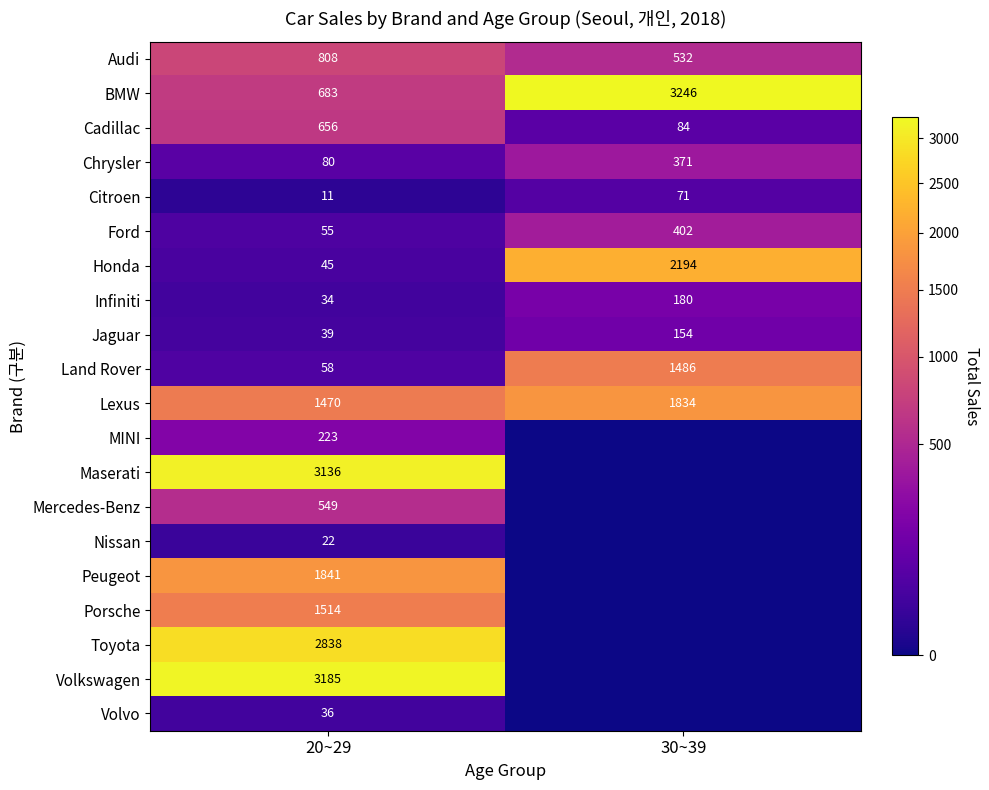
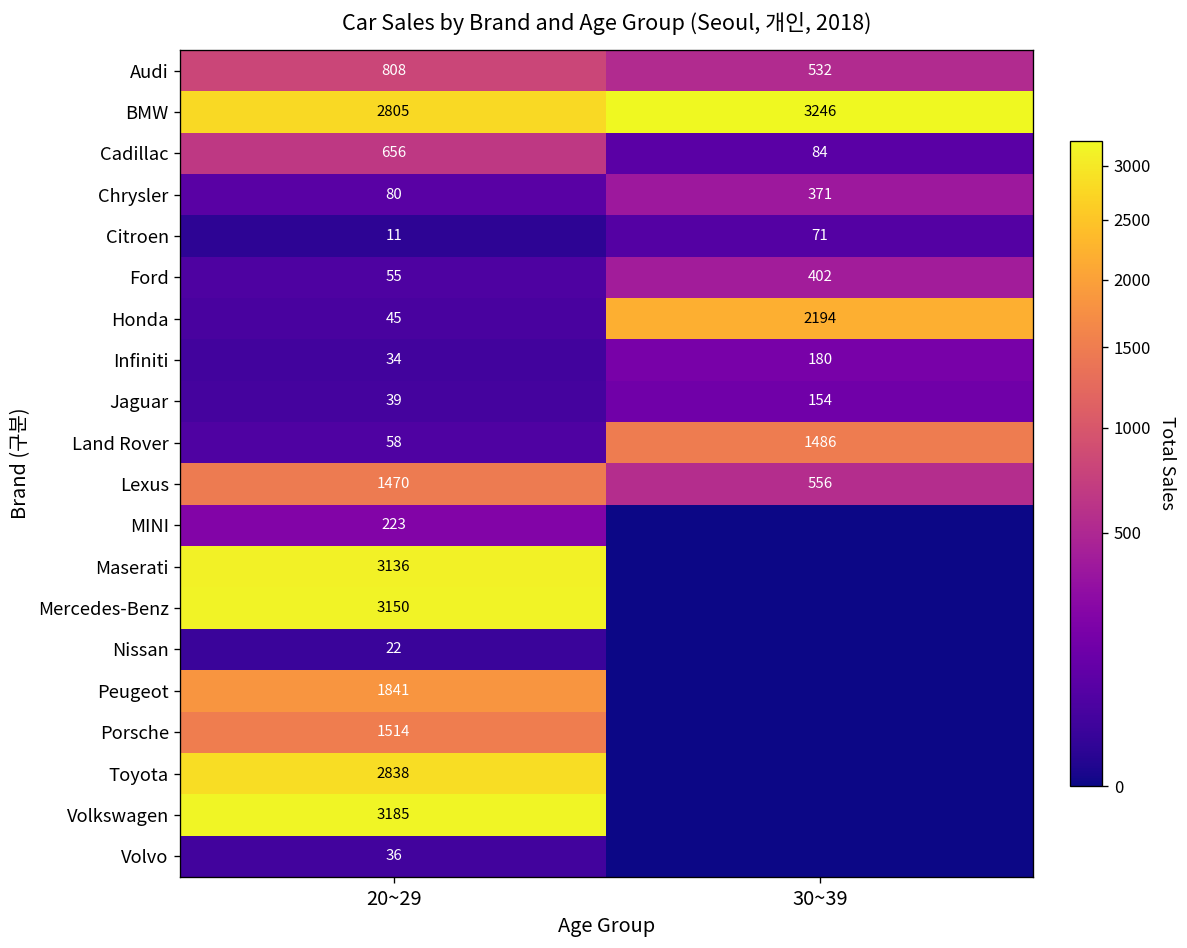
BMW, 20~29: 683 -> 2805
Lexus, 30~39: 1834 -> 556
Mercedes-Benz, 20~29: 549 -> 3150
